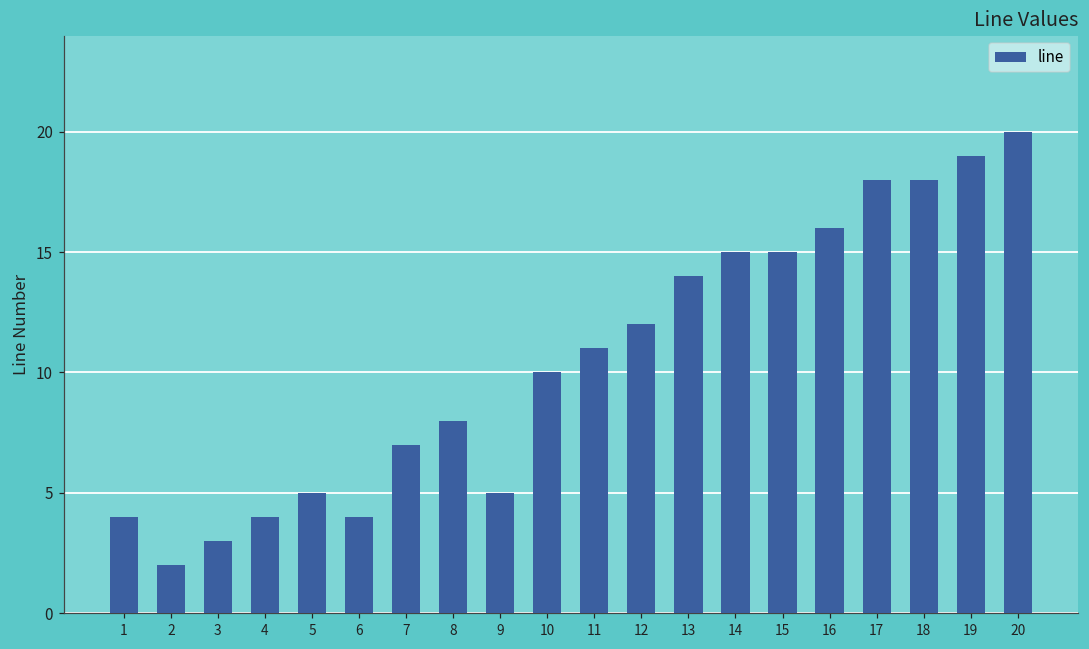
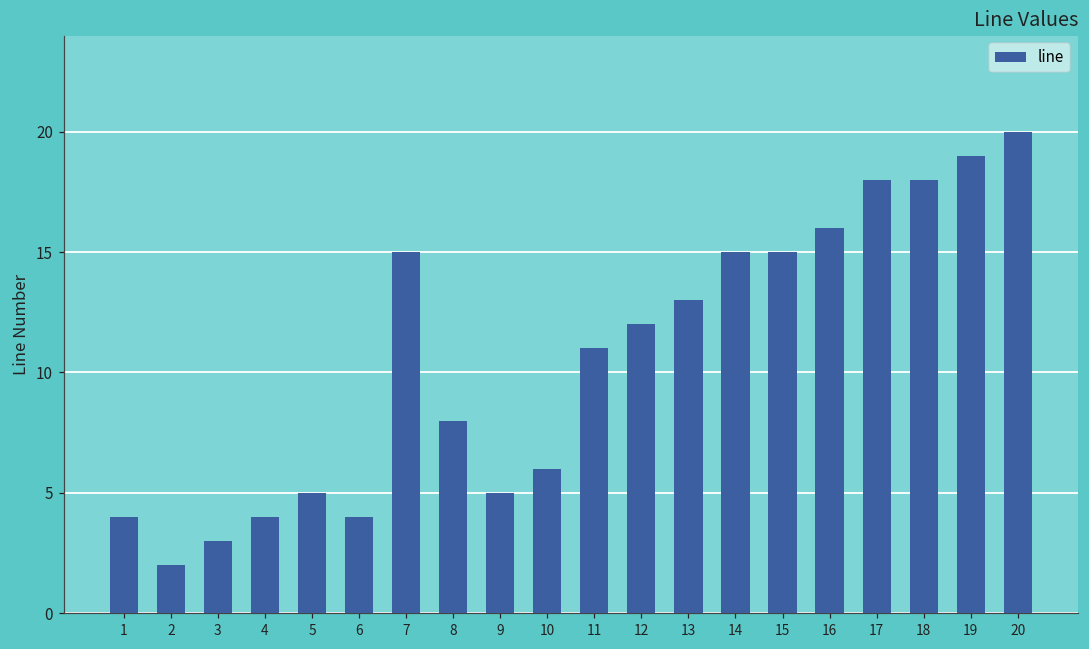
7: 7 -> 15
10: 10 -> 6
13: 14 -> 13
